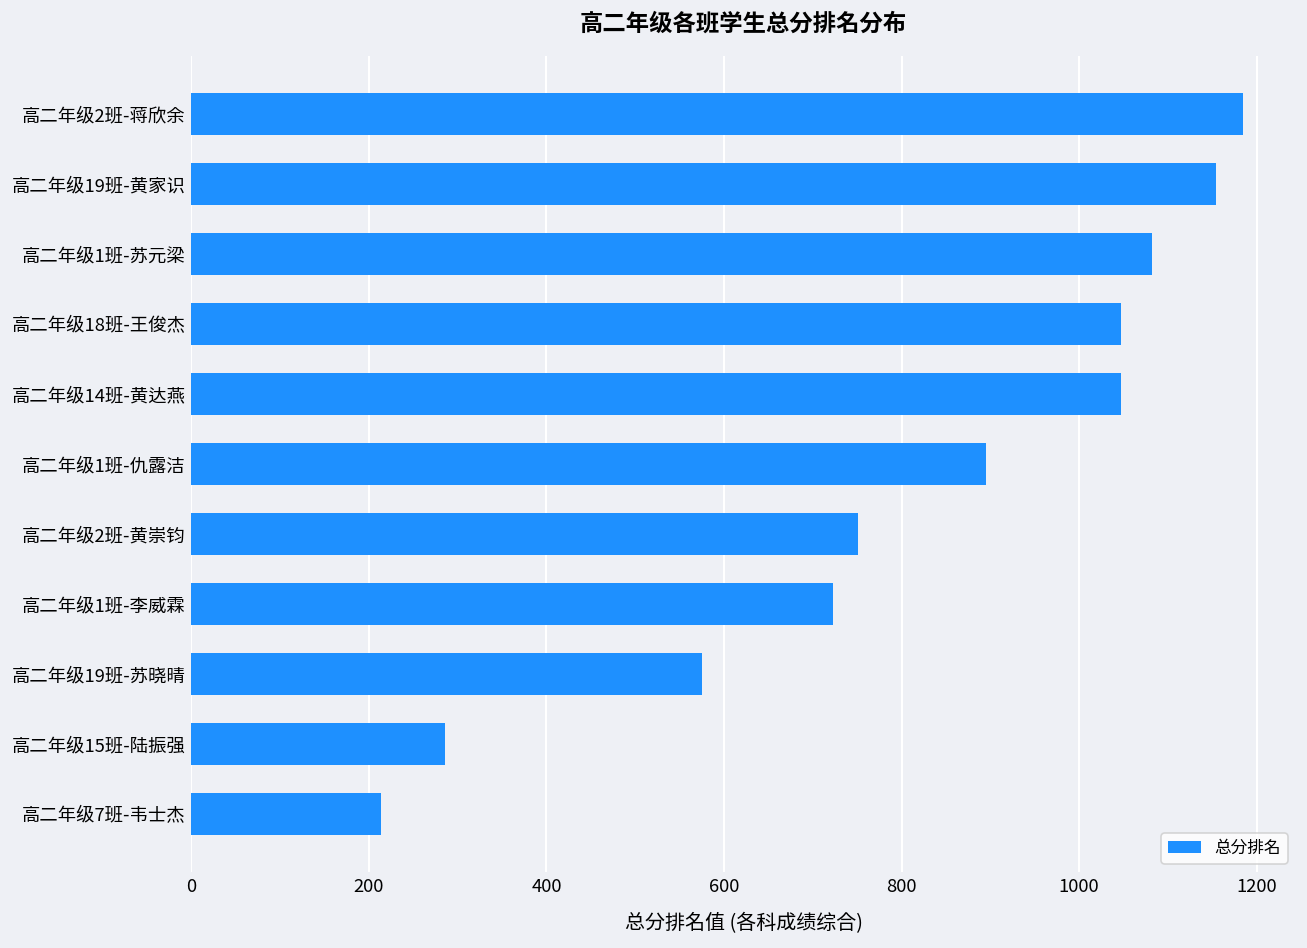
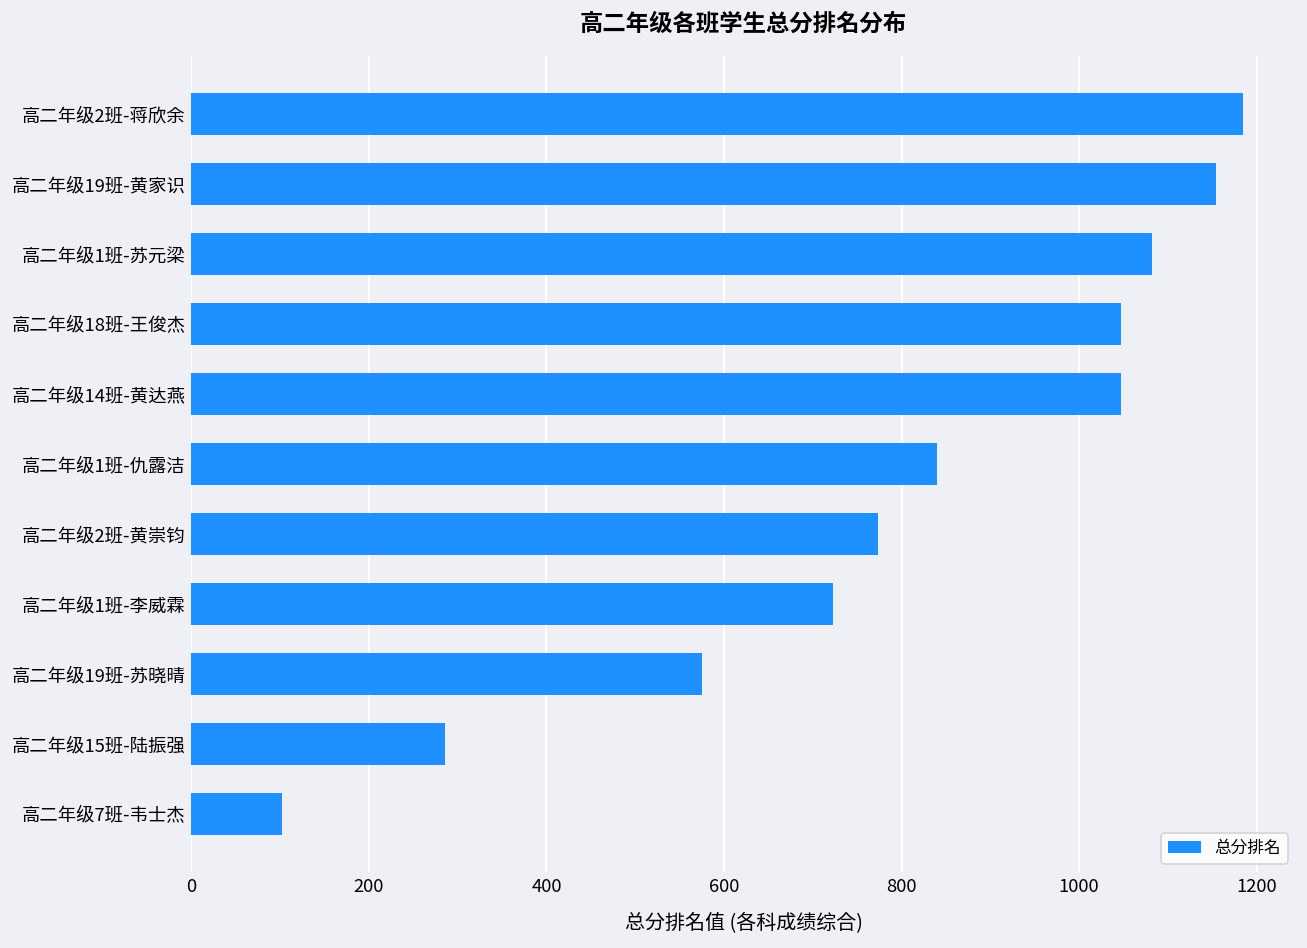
高二年级1班-仇露洁: 900 -> 840
高二年级2班-黄崇钧: 750 -> 770
高二年级7班-韦士杰: 210 -> 100
